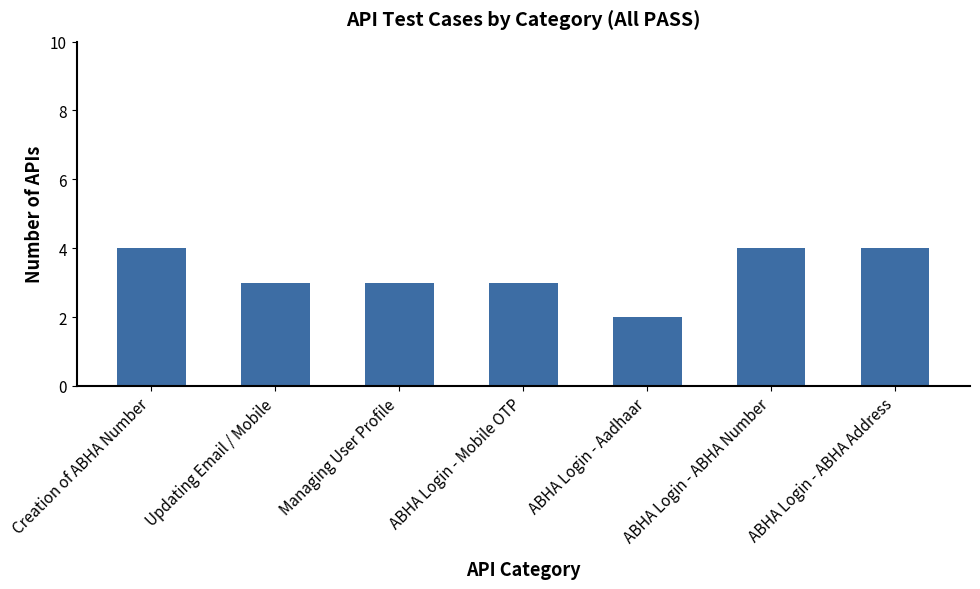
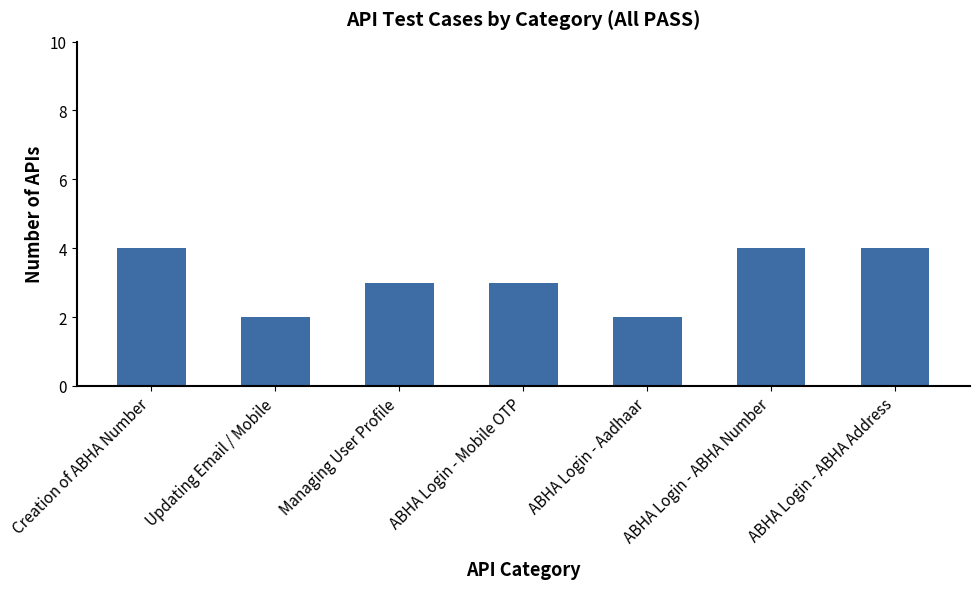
Updating Email / Mobile: 3 -> 2
